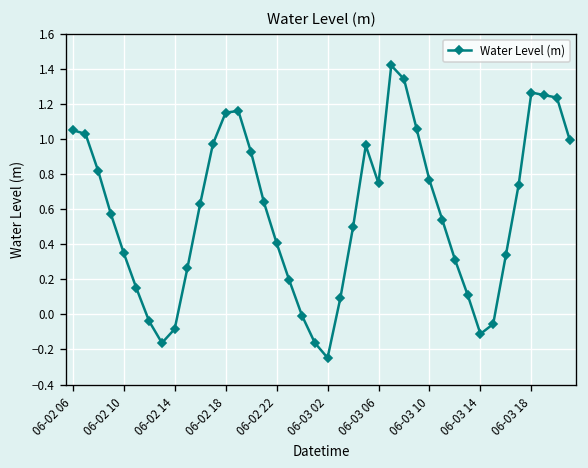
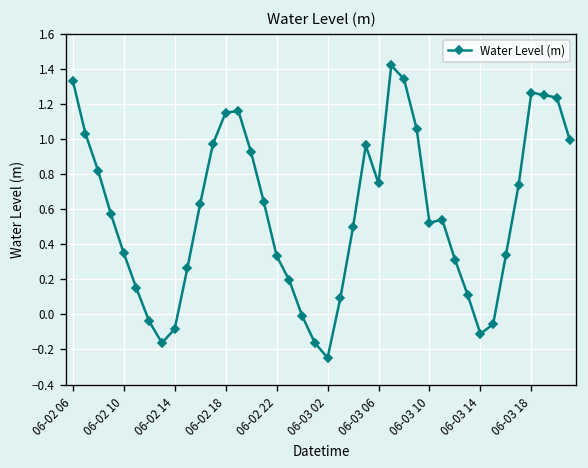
06-02 06: 1.05 -> 1.33
06-02 22: 0.41 -> 0.33
06-03 10: 0.77 -> 0.52
